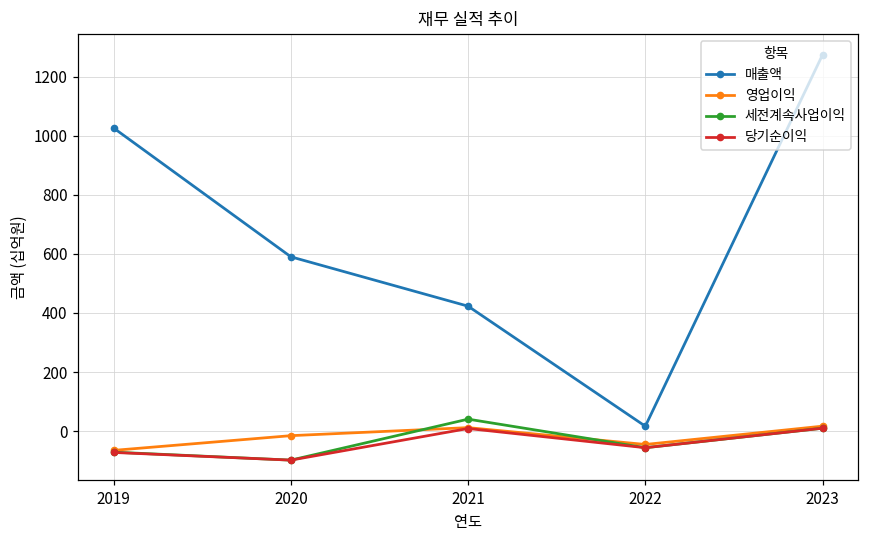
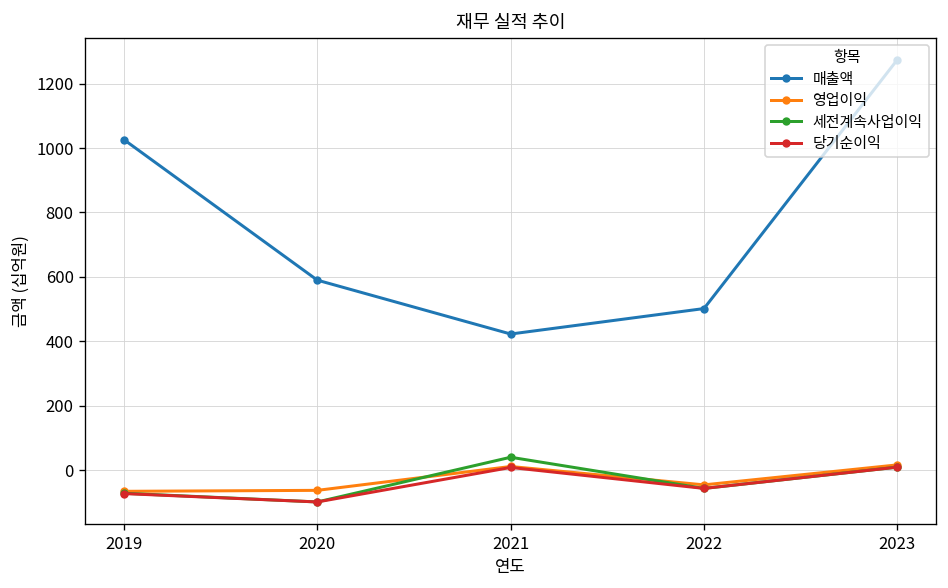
영업이익, 2020: -20 -> -60
매출액, 2022: 20 -> 500
